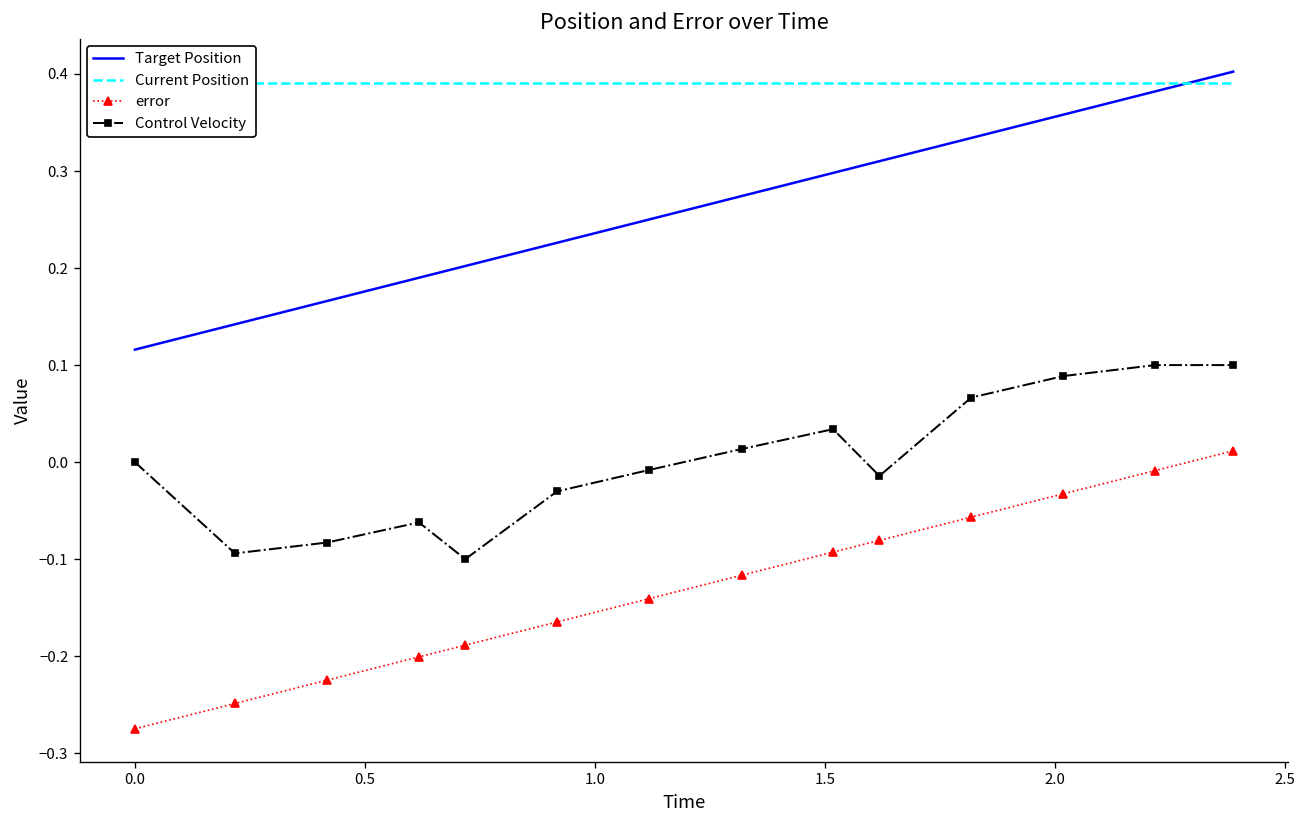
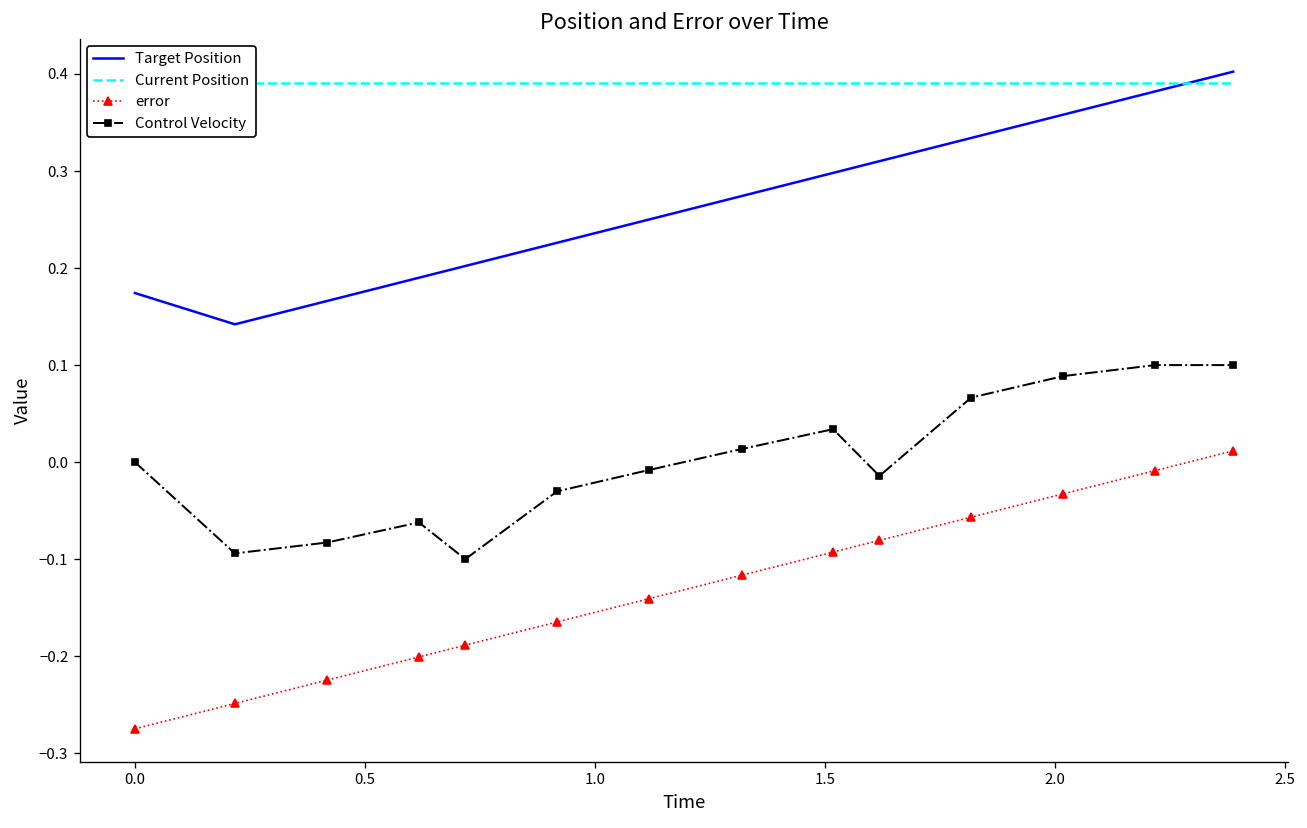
Target Position, 0.0: 0.12 -> 0.17
